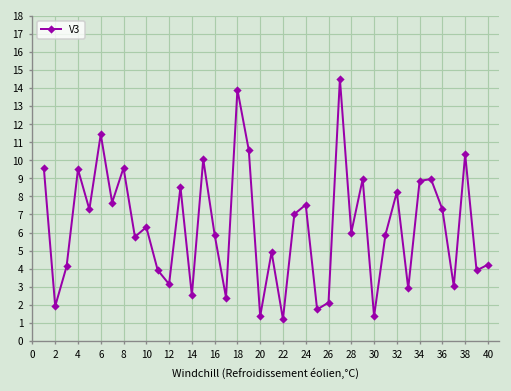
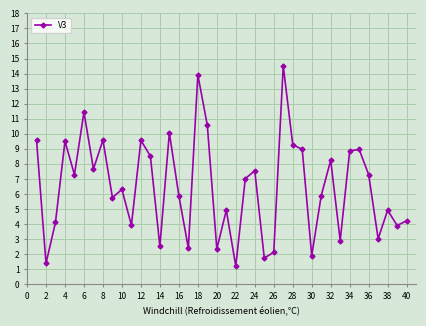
2: 1.9 -> 1.4
12: 3.1 -> 9.6
20: 1.4 -> 2.3
28: 6.0 -> 9.3
30: 1.4 -> 1.9
38: 10.3 -> 4.9
